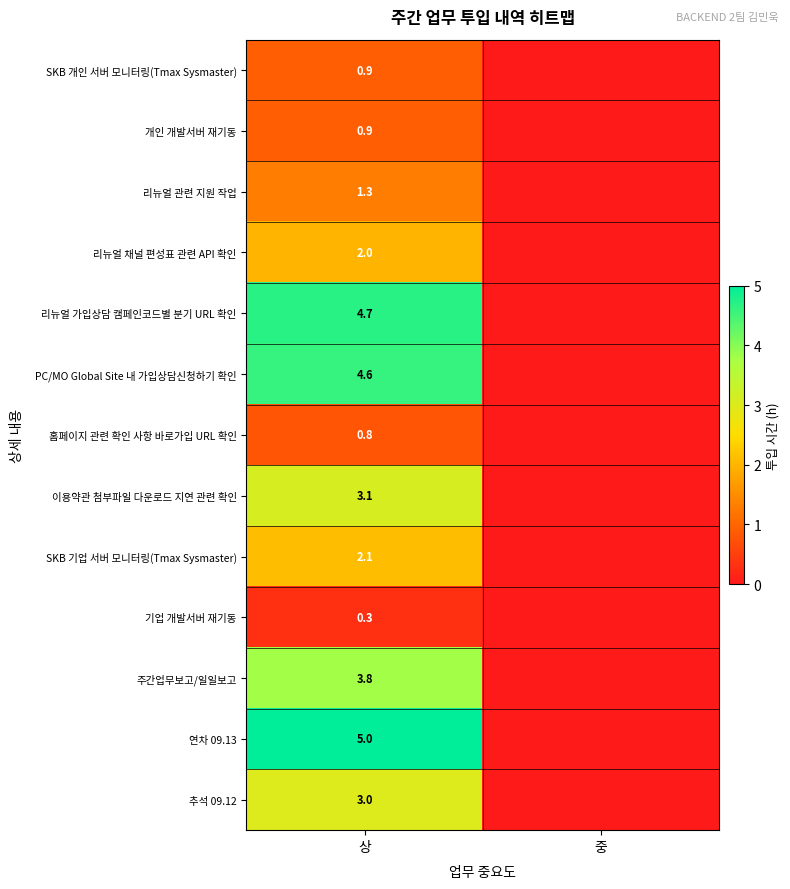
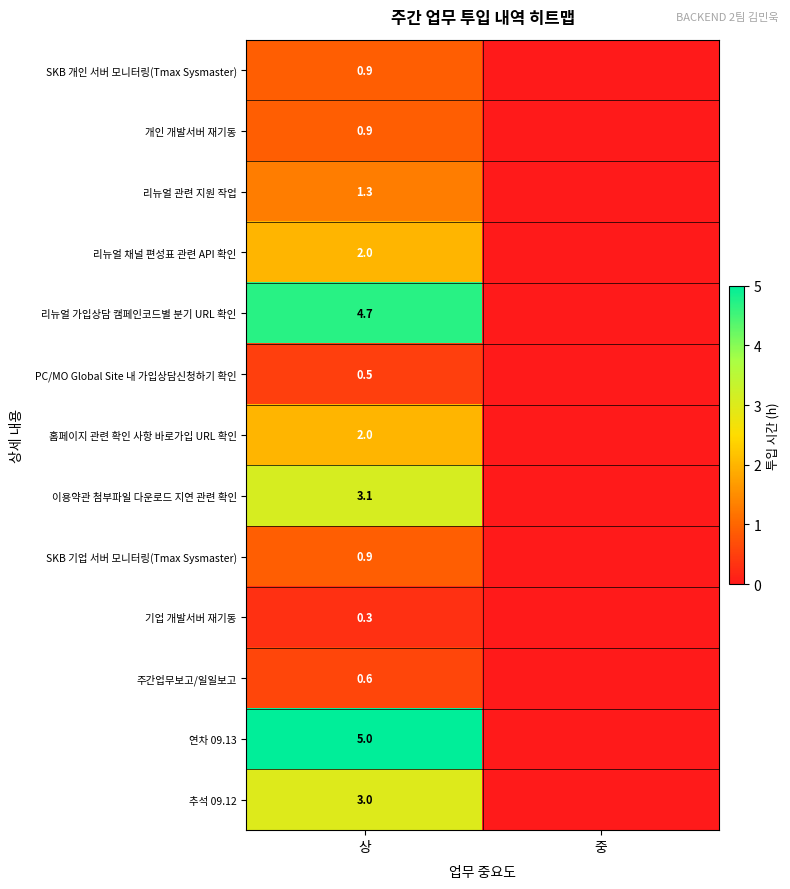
PC/MO Global Site 내 가입상담신청하기 확인, 상: 4.6 -> 0.5
홈페이지 관련 확인 사항 바로가입 URL 확인, 상: 0.8 -> 2.0
SKB 기업 서버 모니터링(Tmax Sysmaster), 상: 2.1 -> 0.9
주간업무보고/일일보고, 상: 3.8 -> 0.6
